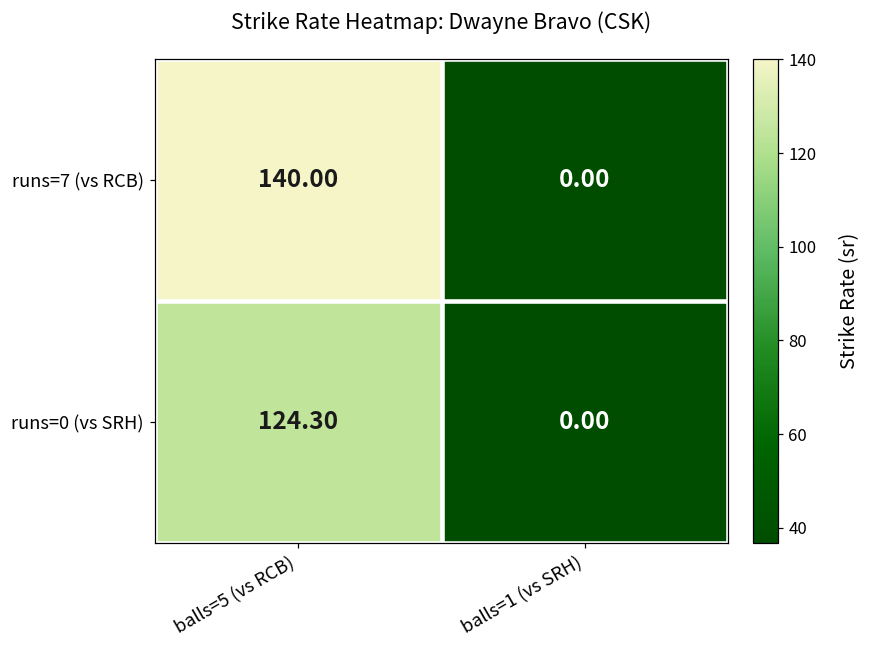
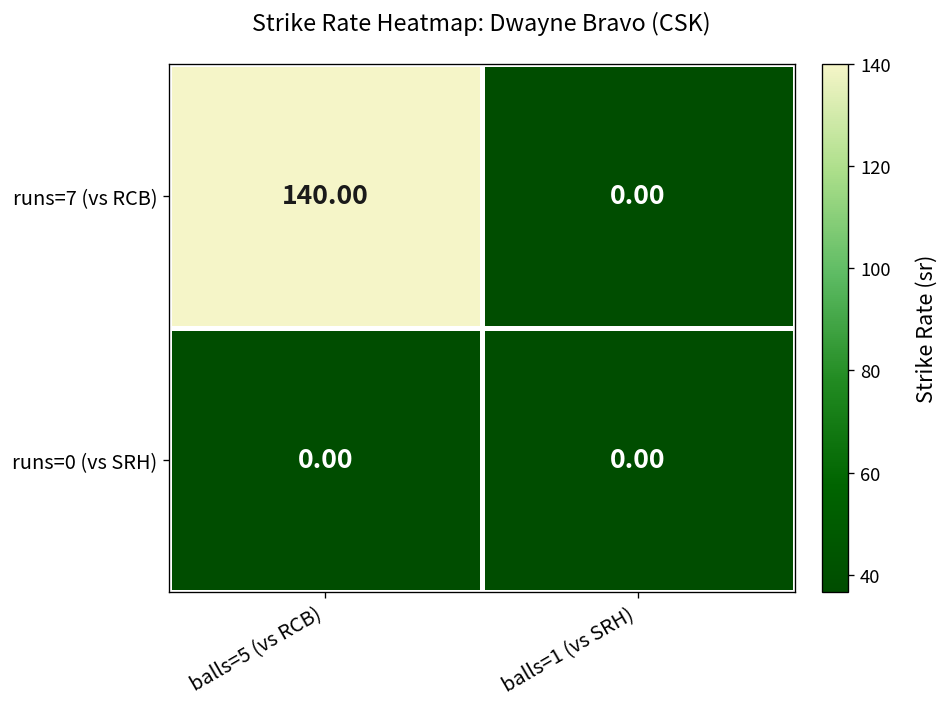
runs=0 (vs SRH), balls=5 (vs RCB): 124.30 -> 0.00
